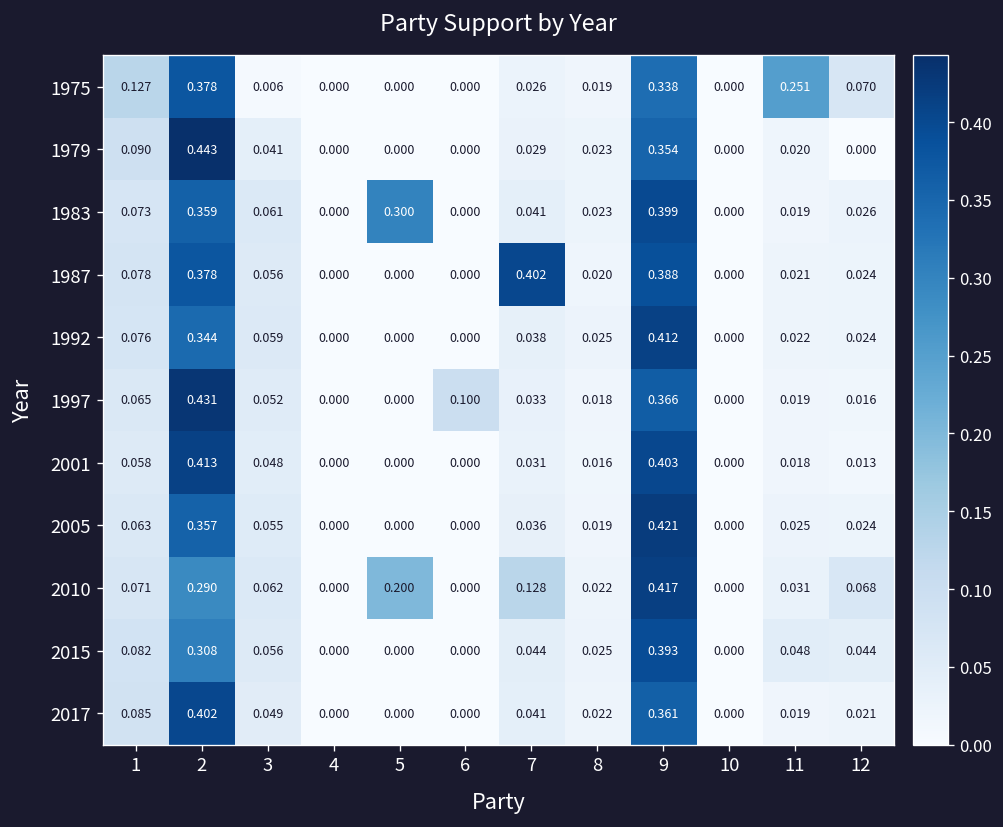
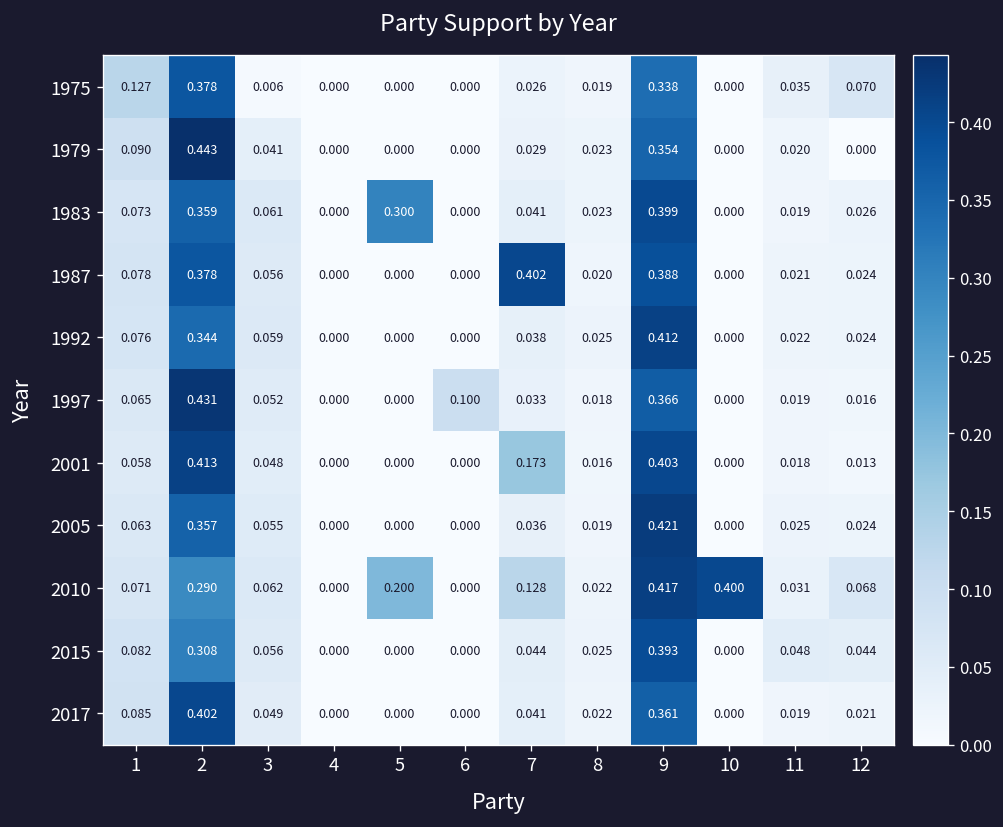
1975, 11: 0.251 -> 0.035
2001, 7: 0.031 -> 0.173
2010, 10: 0.000 -> 0.400
